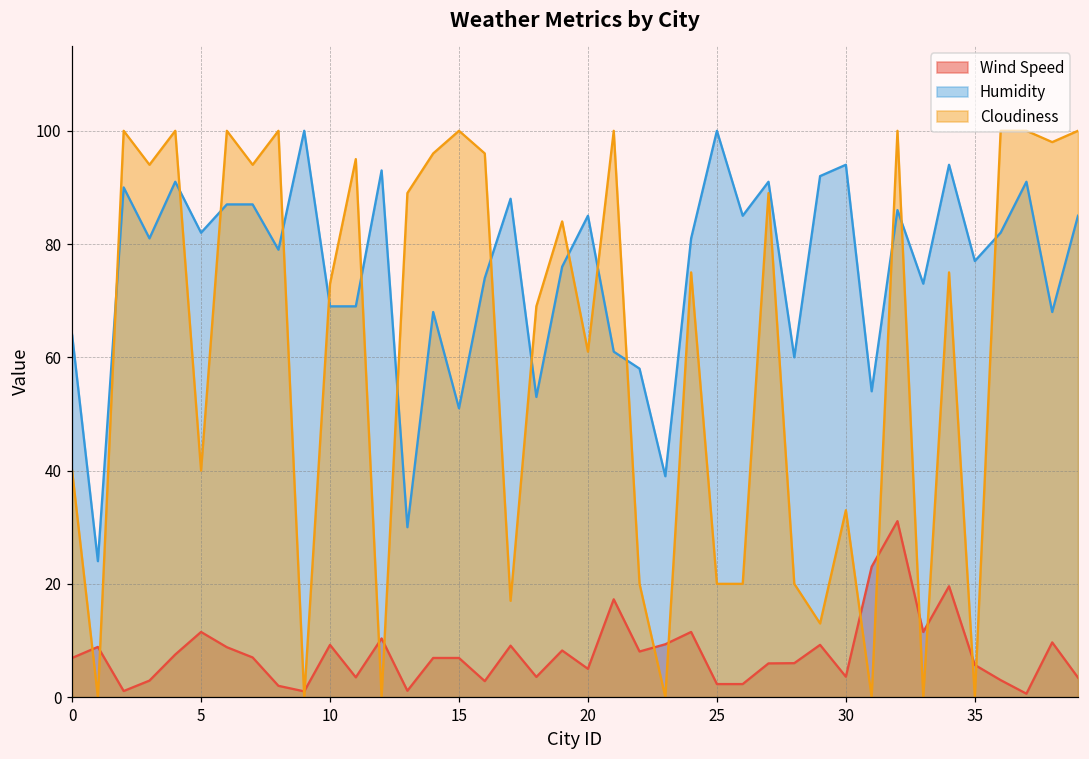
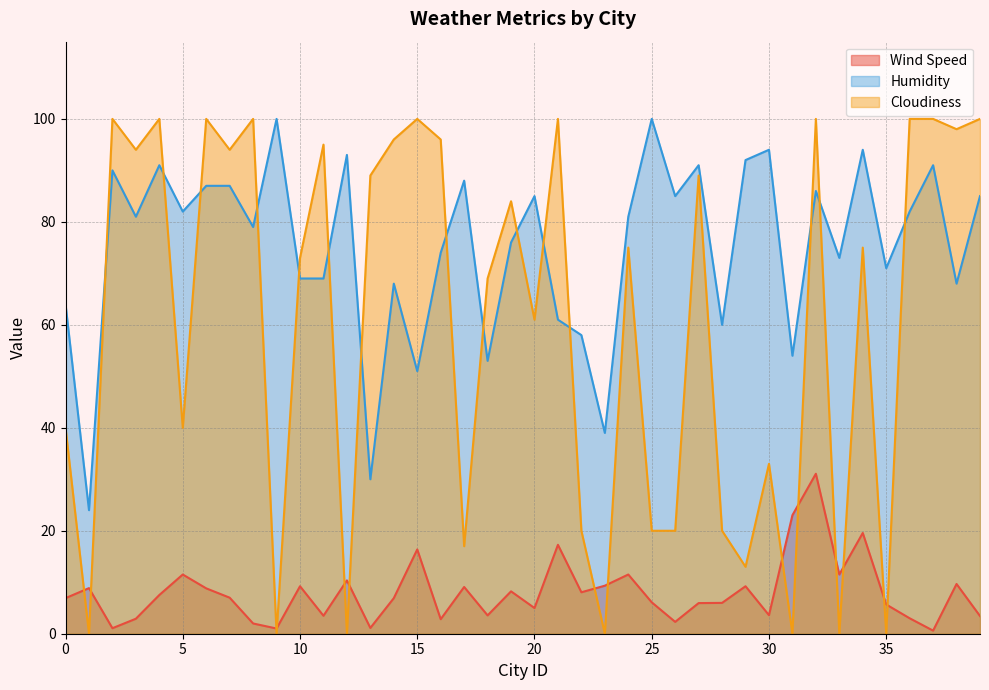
Wind Speed, 15: 7 -> 16
Wind Speed, 25: 2 -> 6
Humidity, 35: 77 -> 71
